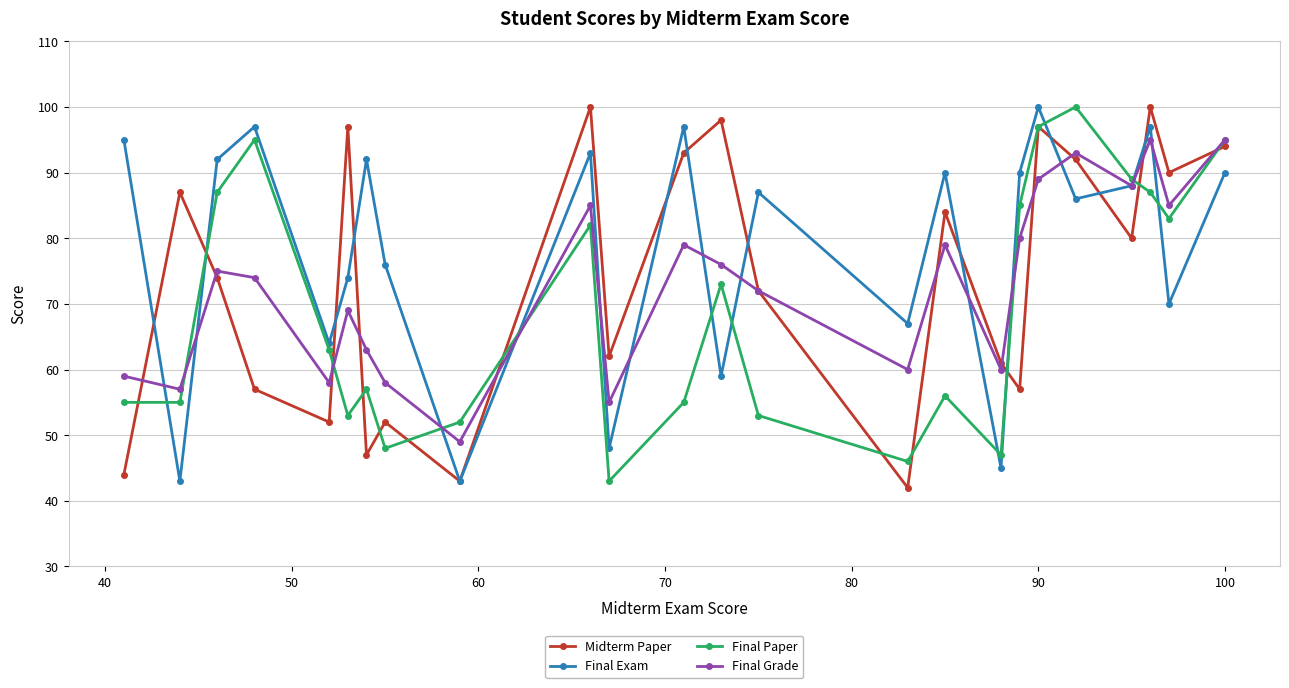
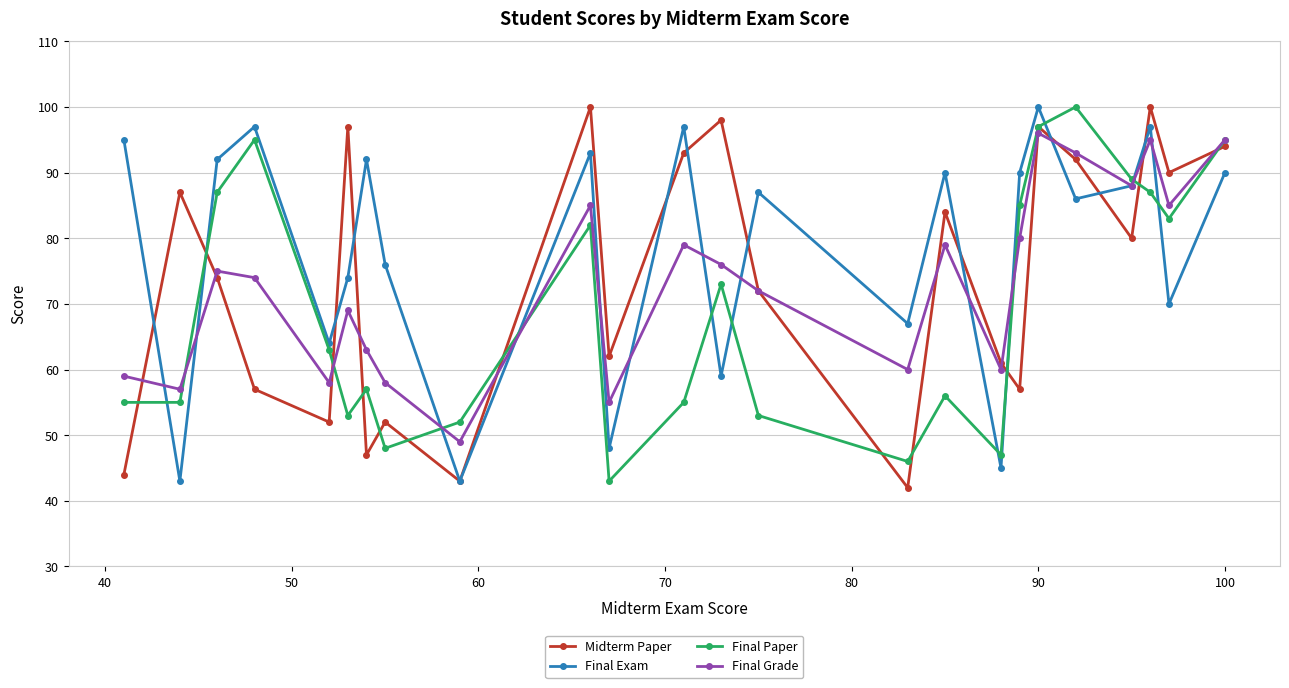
Final Grade, 90: 89 -> 96
